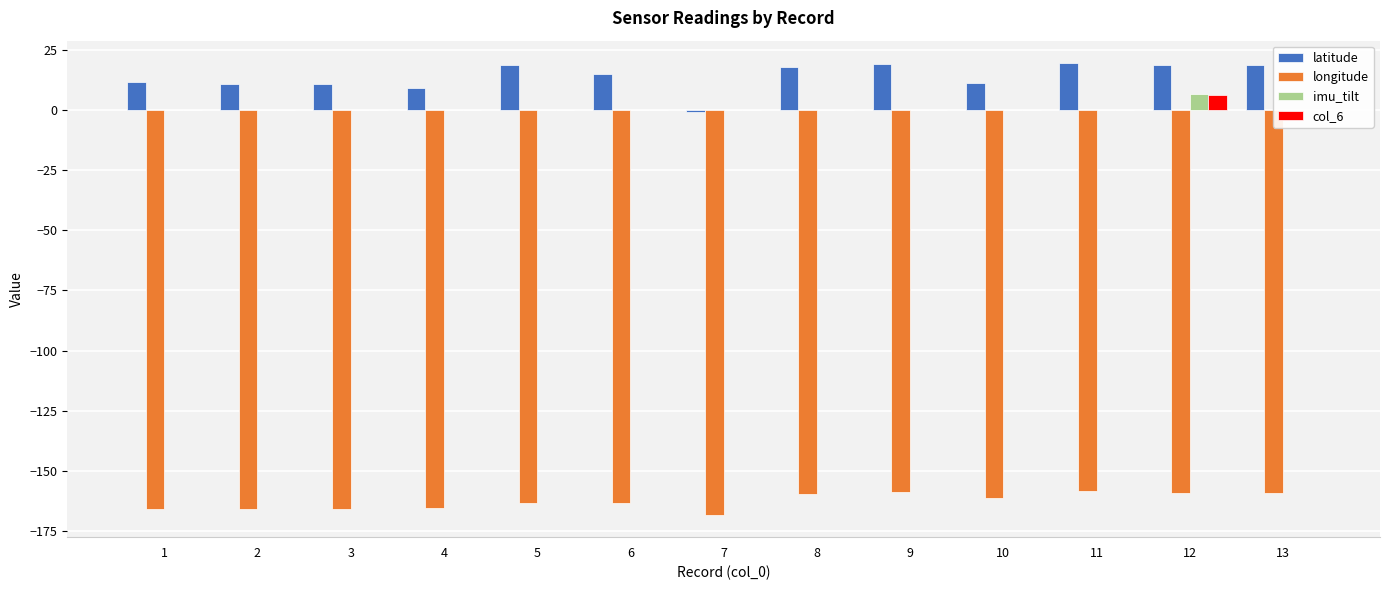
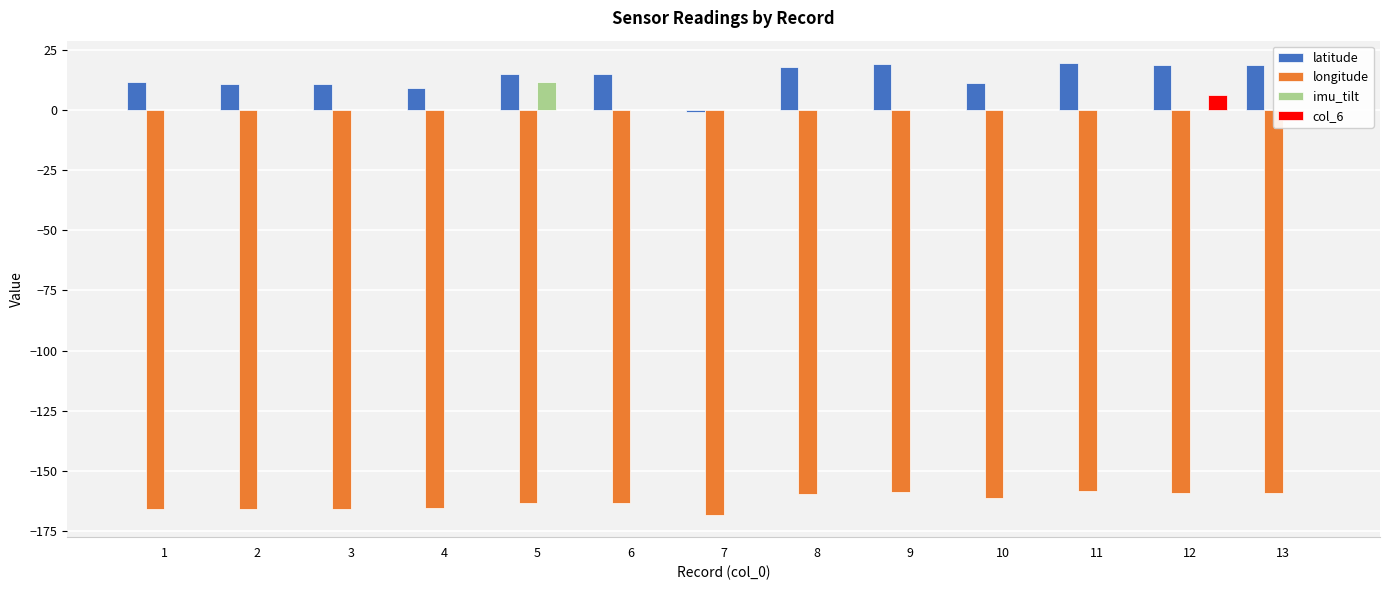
latitude, 5: 19 -> 15
imu_tilt, 5: 0 -> 12
imu_tilt, 12: 7 -> 0
